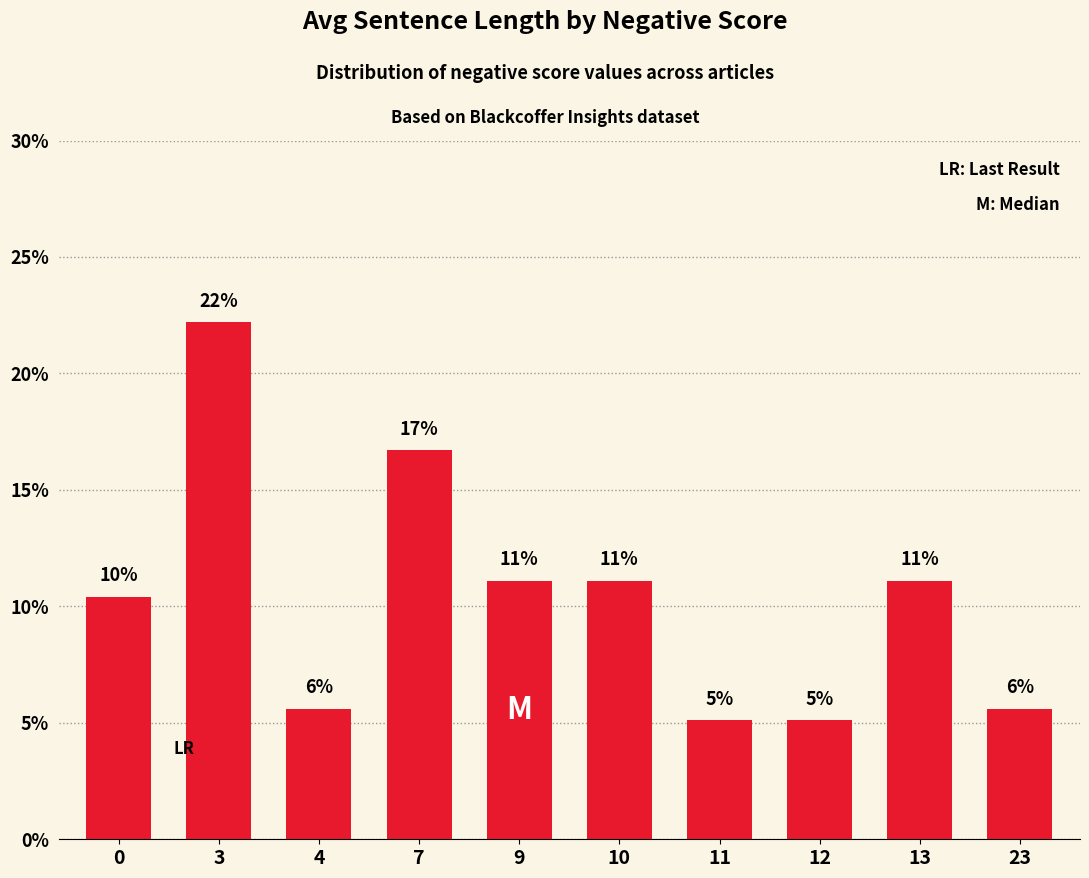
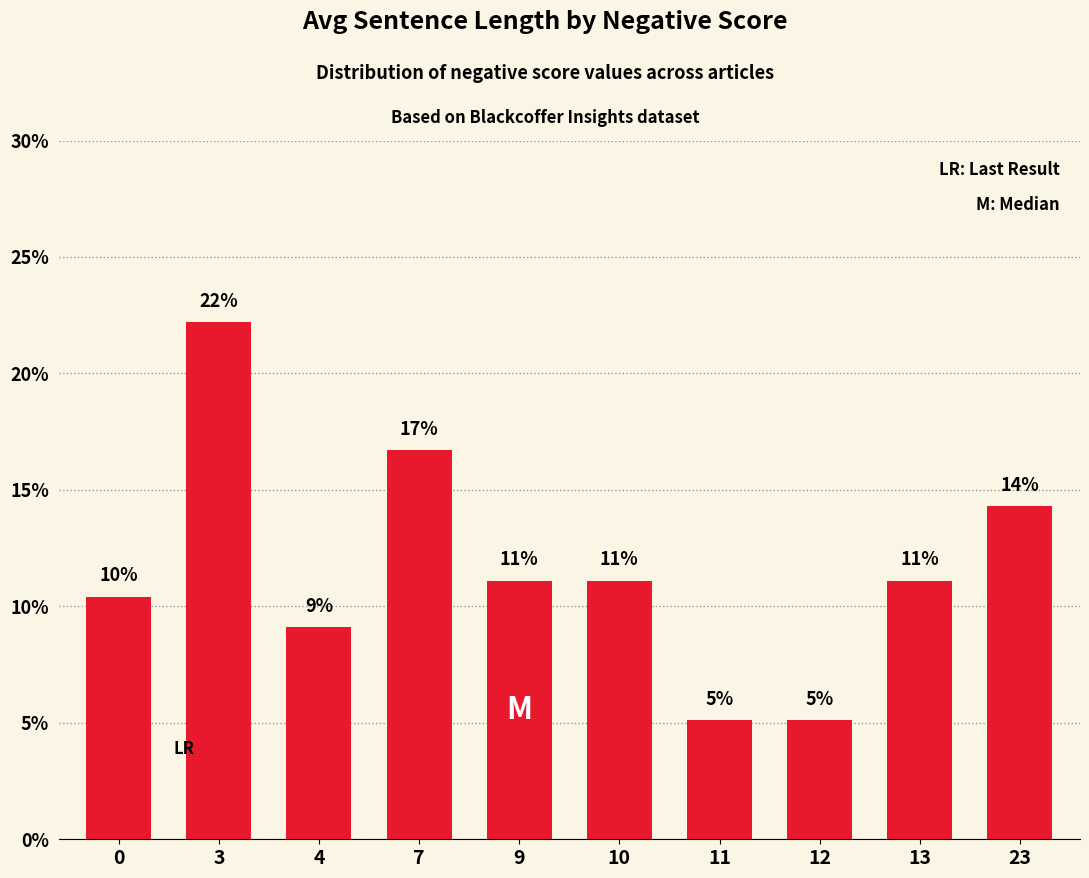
4: 6% -> 9%
23: 6% -> 14%
